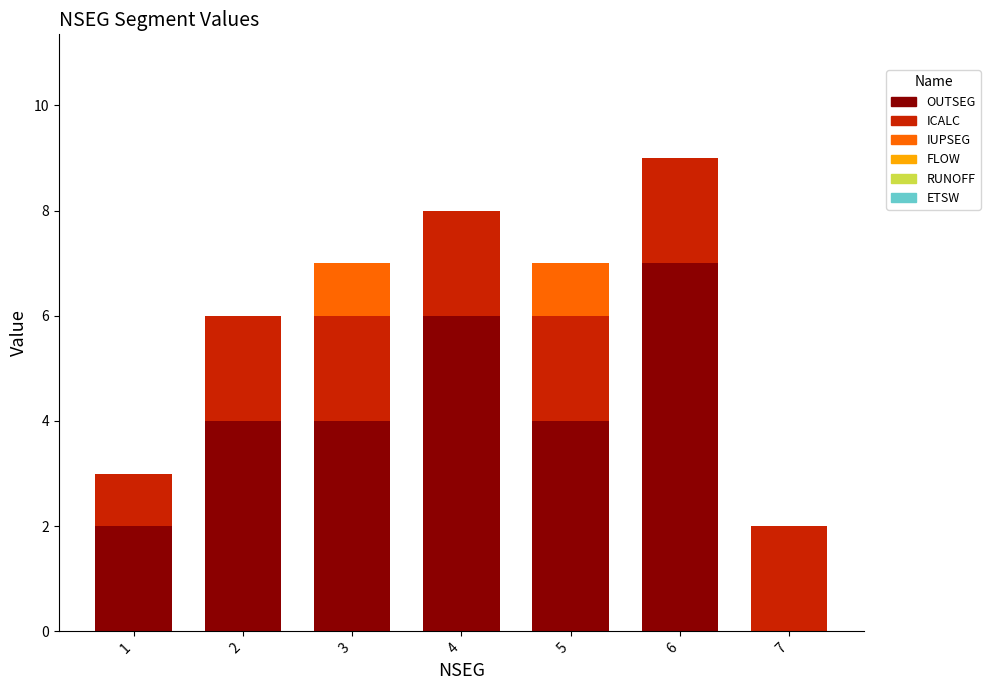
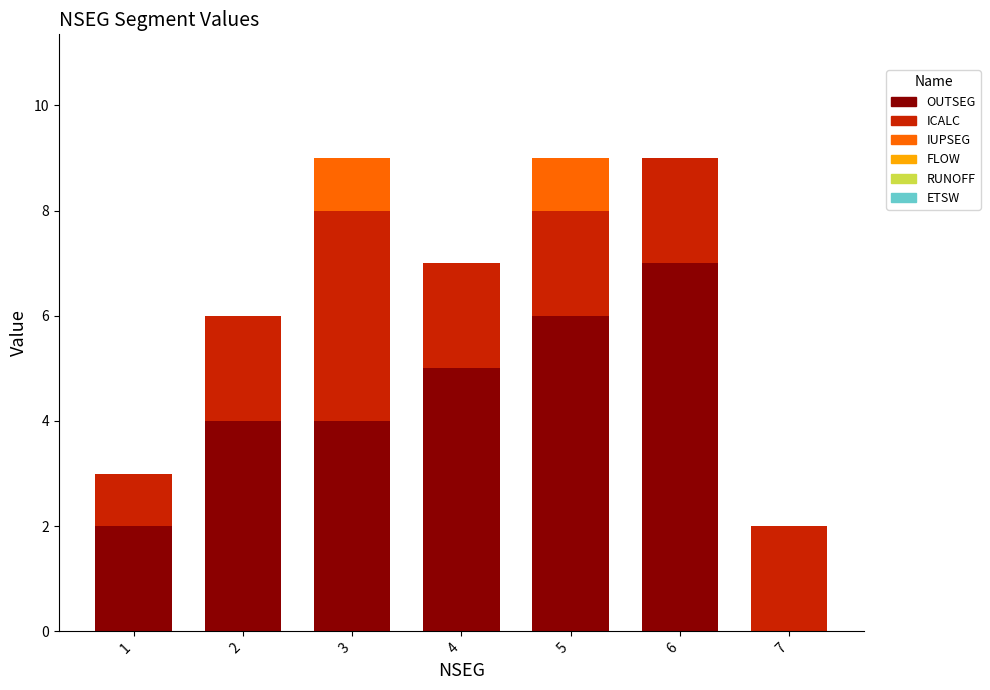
ICALC, 3: 2 -> 4
OUTSEG, 4: 6 -> 5
OUTSEG, 5: 4 -> 6
